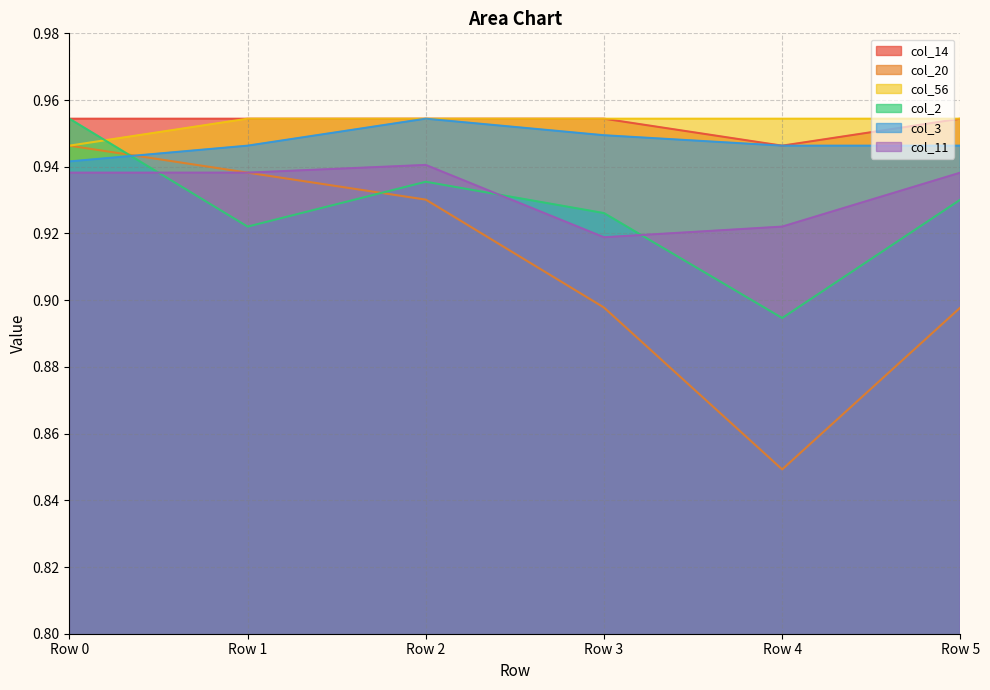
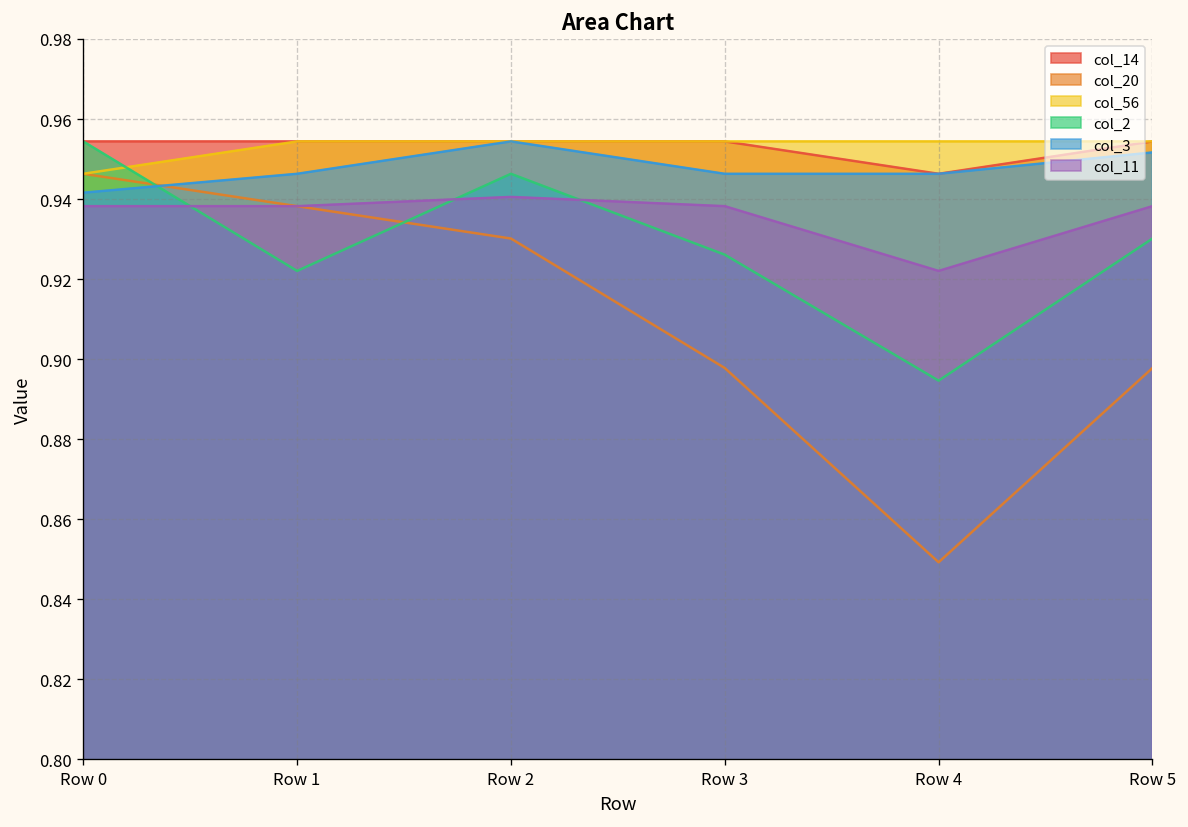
col_2, Row 2: 0.936 -> 0.946
col_3, Row 3: 0.949 -> 0.946
col_11, Row 3: 0.919 -> 0.938
col_3, Row 5: 0.946 -> 0.952
